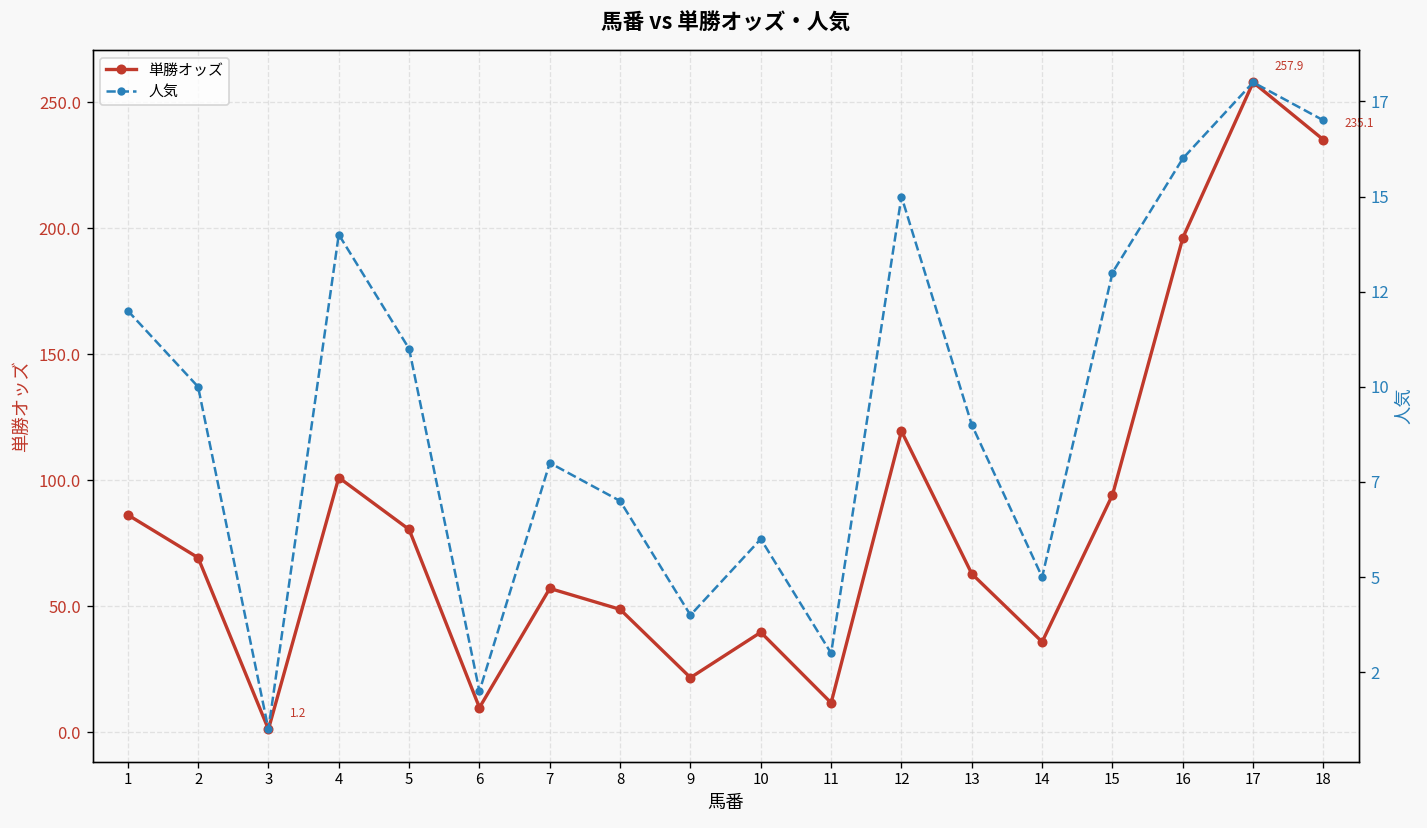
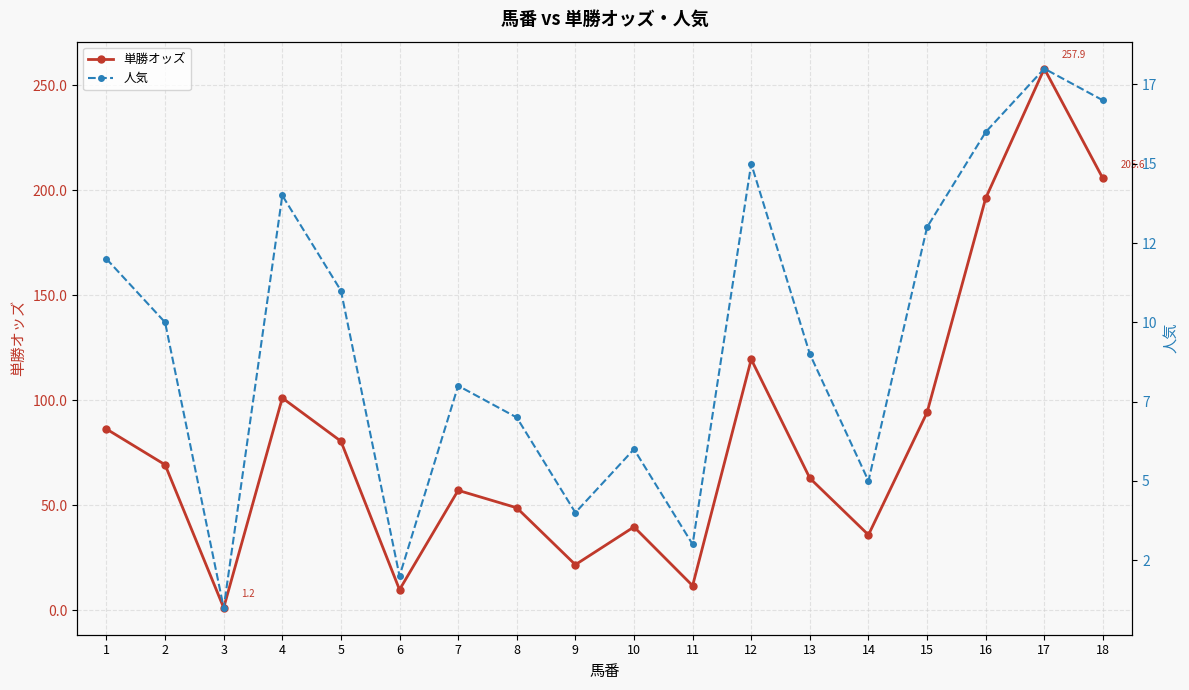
単勝オッズ, 18: 235.1 -> 205.6
